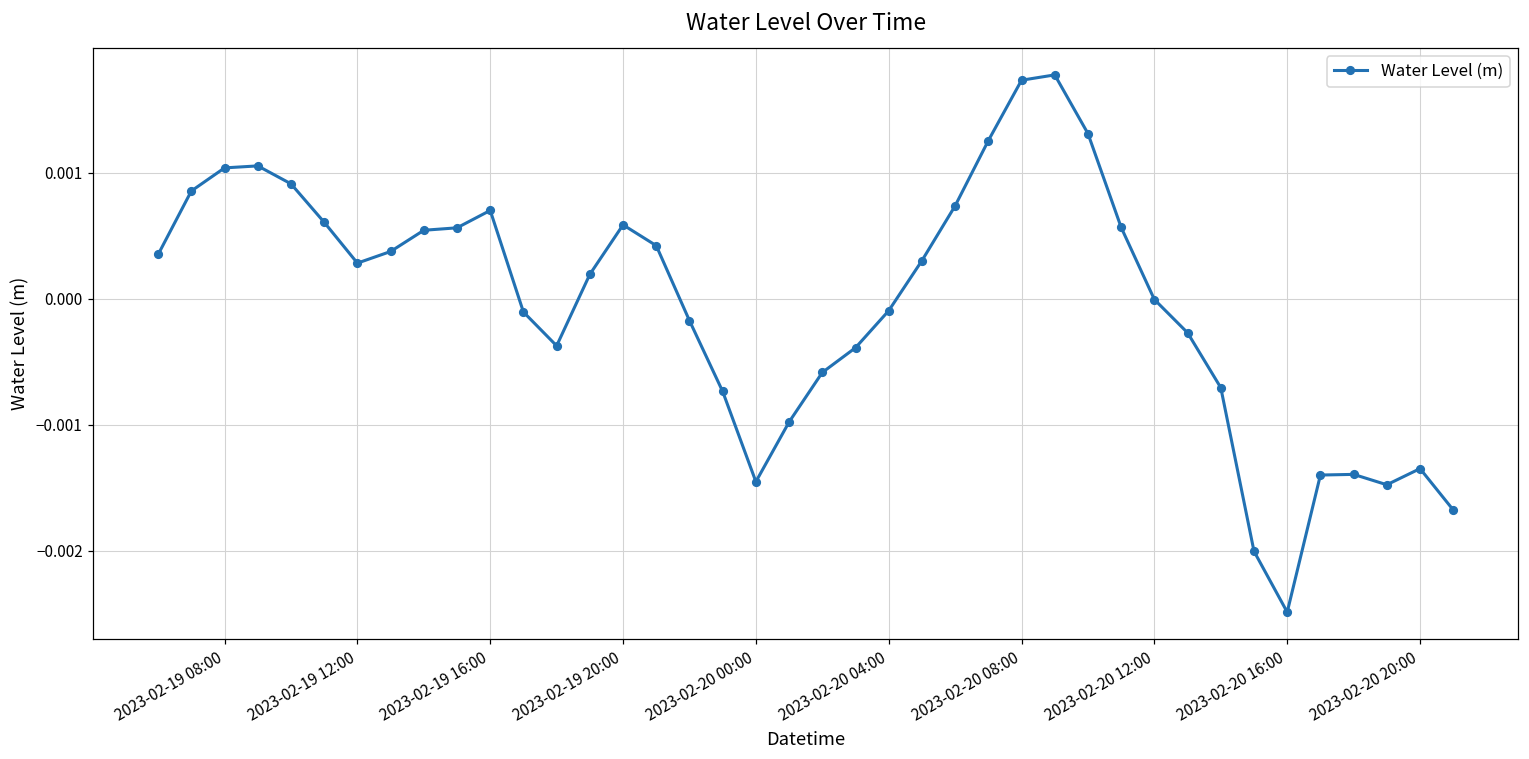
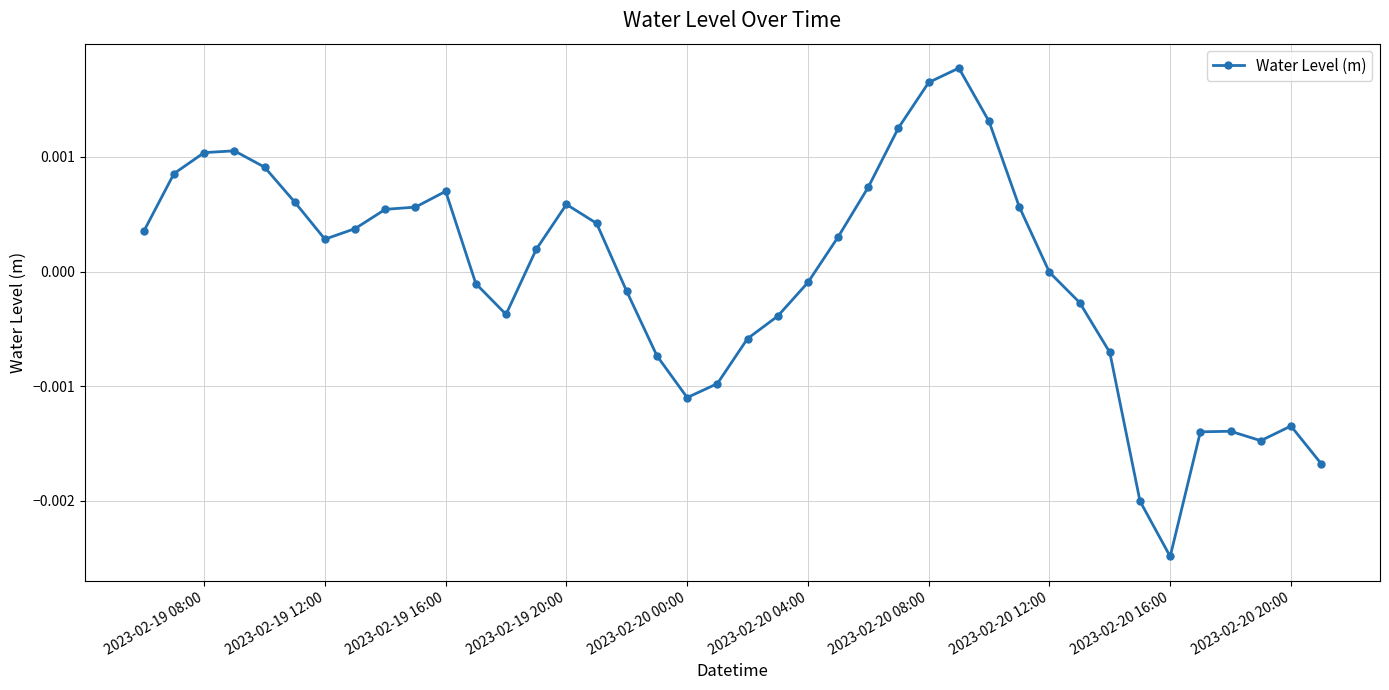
2023-02-20 00:00: -0.00145 -> -0.00110
2023-02-20 08:00: 0.00173 -> 0.00165
